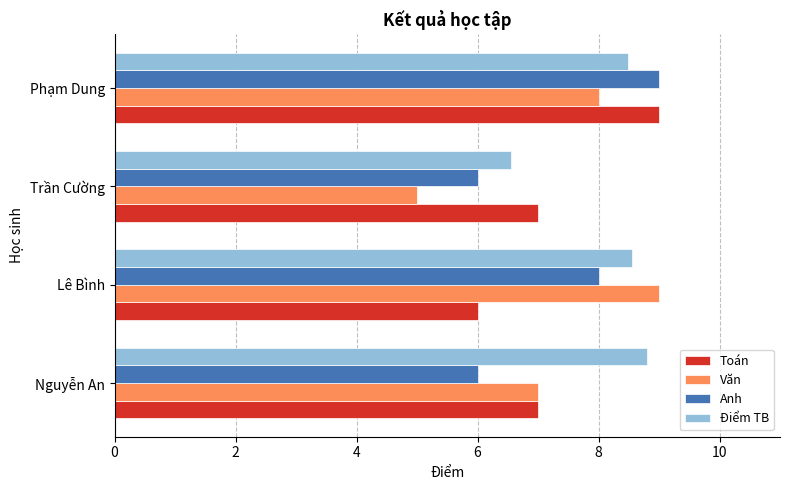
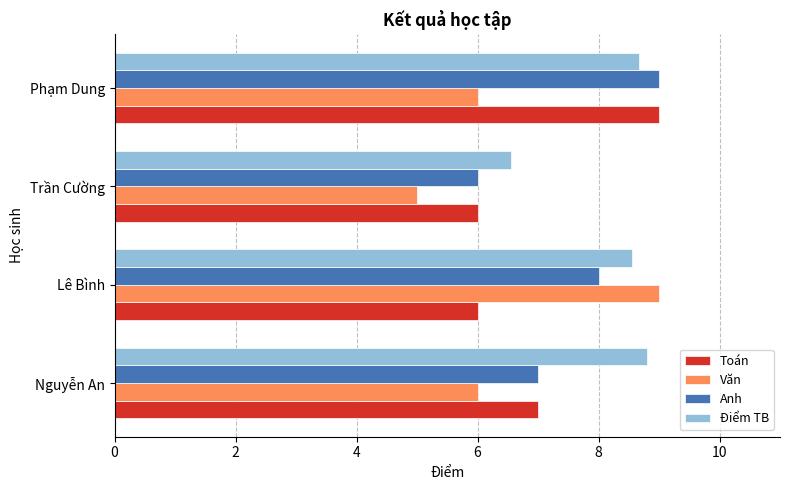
Điểm TB, Phạm Dung: 8.5 -> 8.7
Văn, Phạm Dung: 8 -> 6
Toán, Trần Cường: 7 -> 6
Anh, Nguyễn An: 6 -> 7
Văn, Nguyễn An: 7 -> 6
